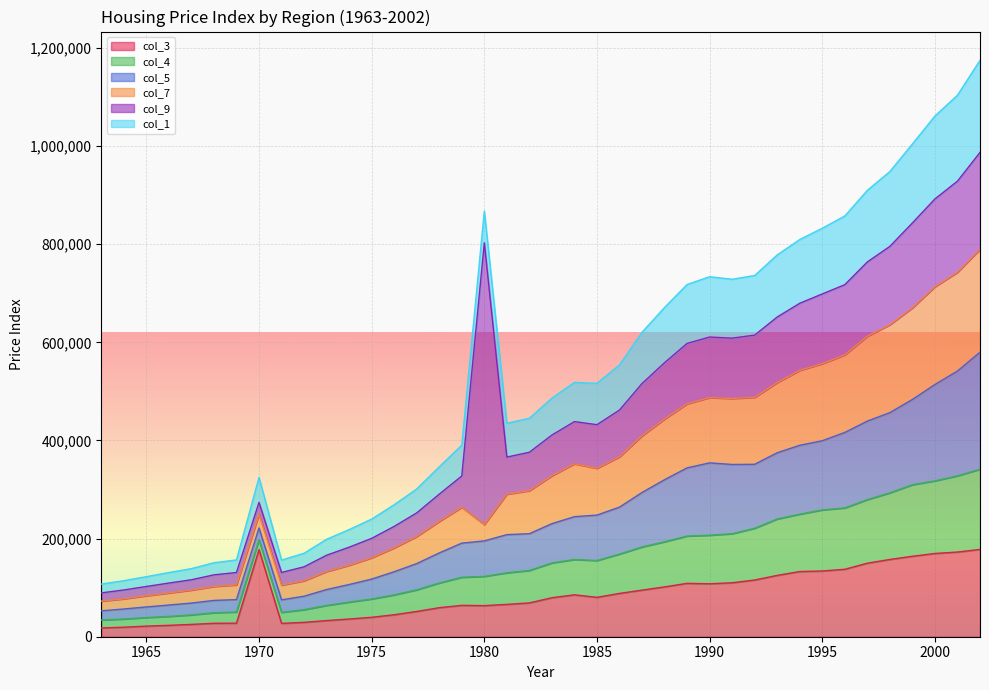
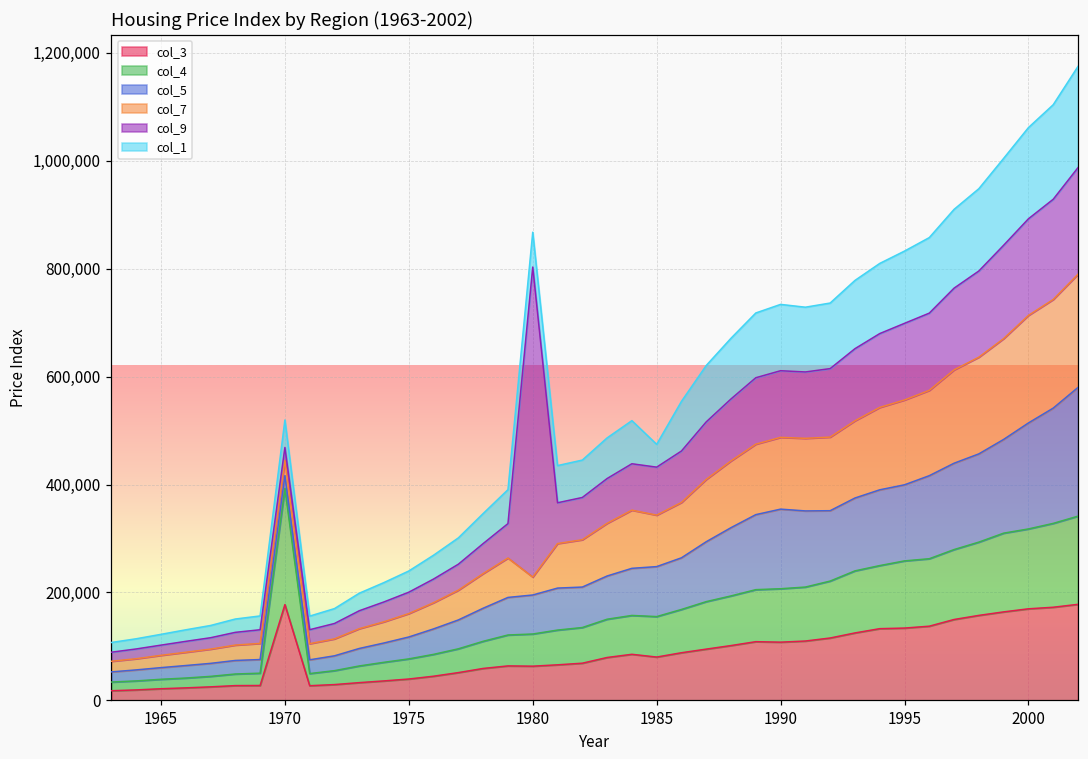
col_4, 1970: 20,000 -> 220,000
col_1, 1985: 80,000 -> 40,000
